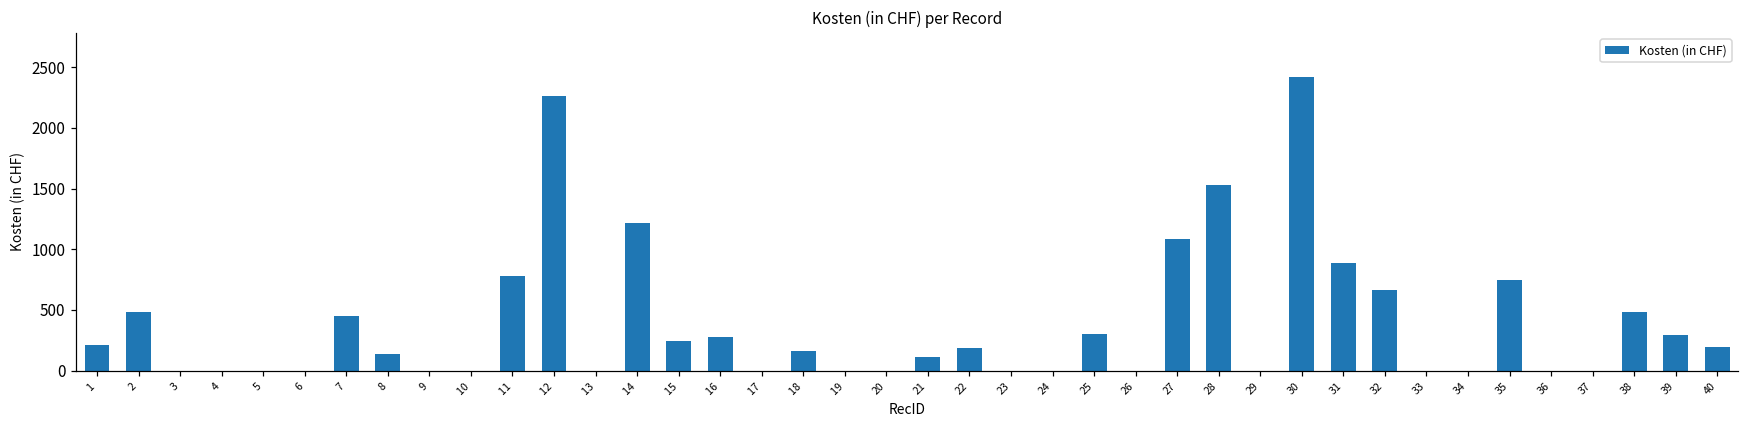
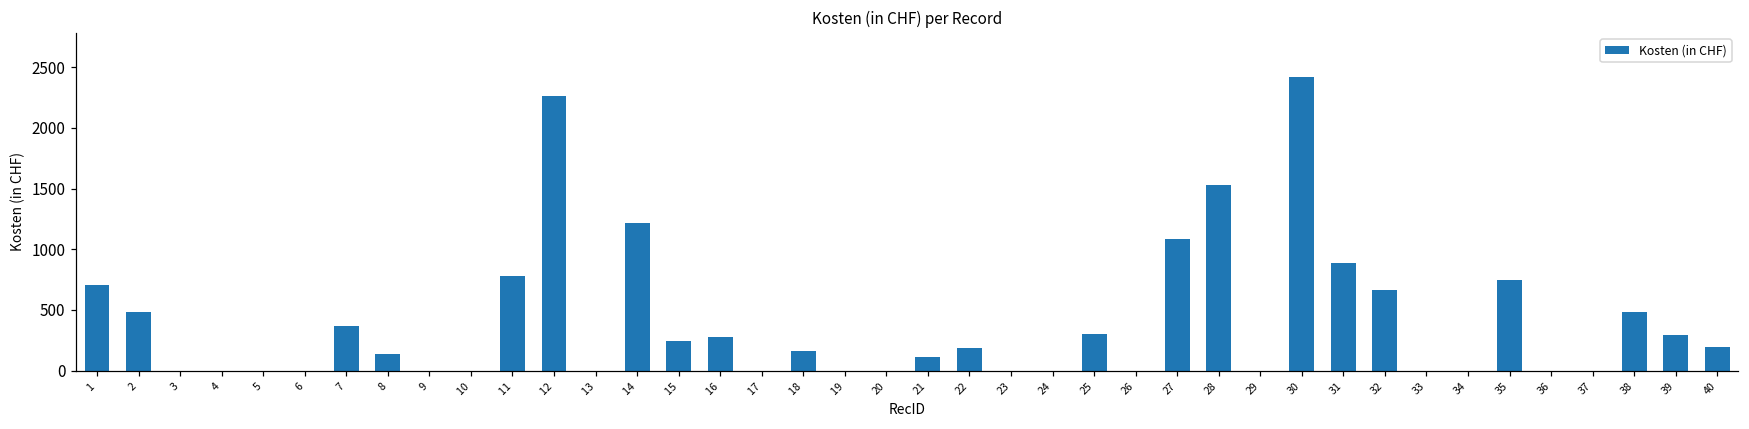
1: 210 -> 710
7: 450 -> 360
